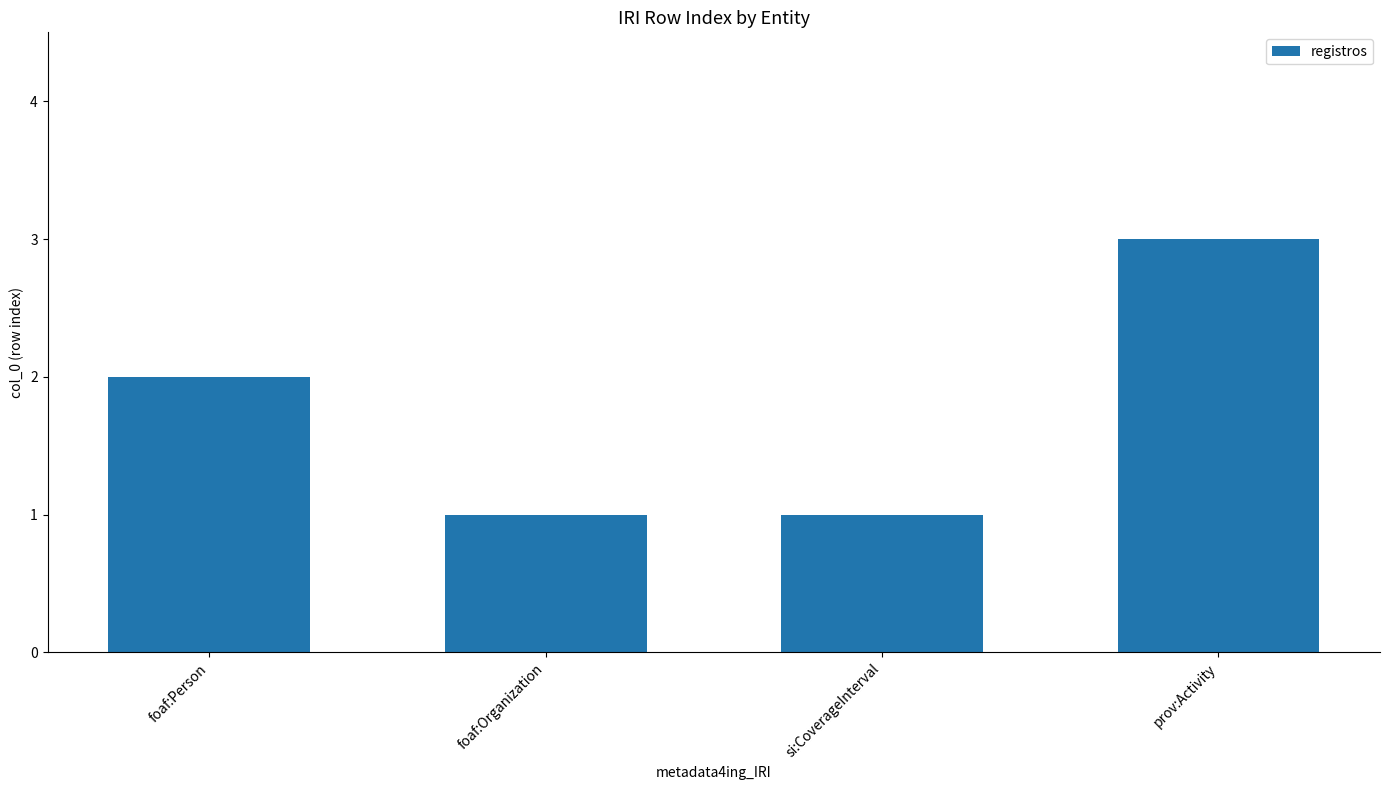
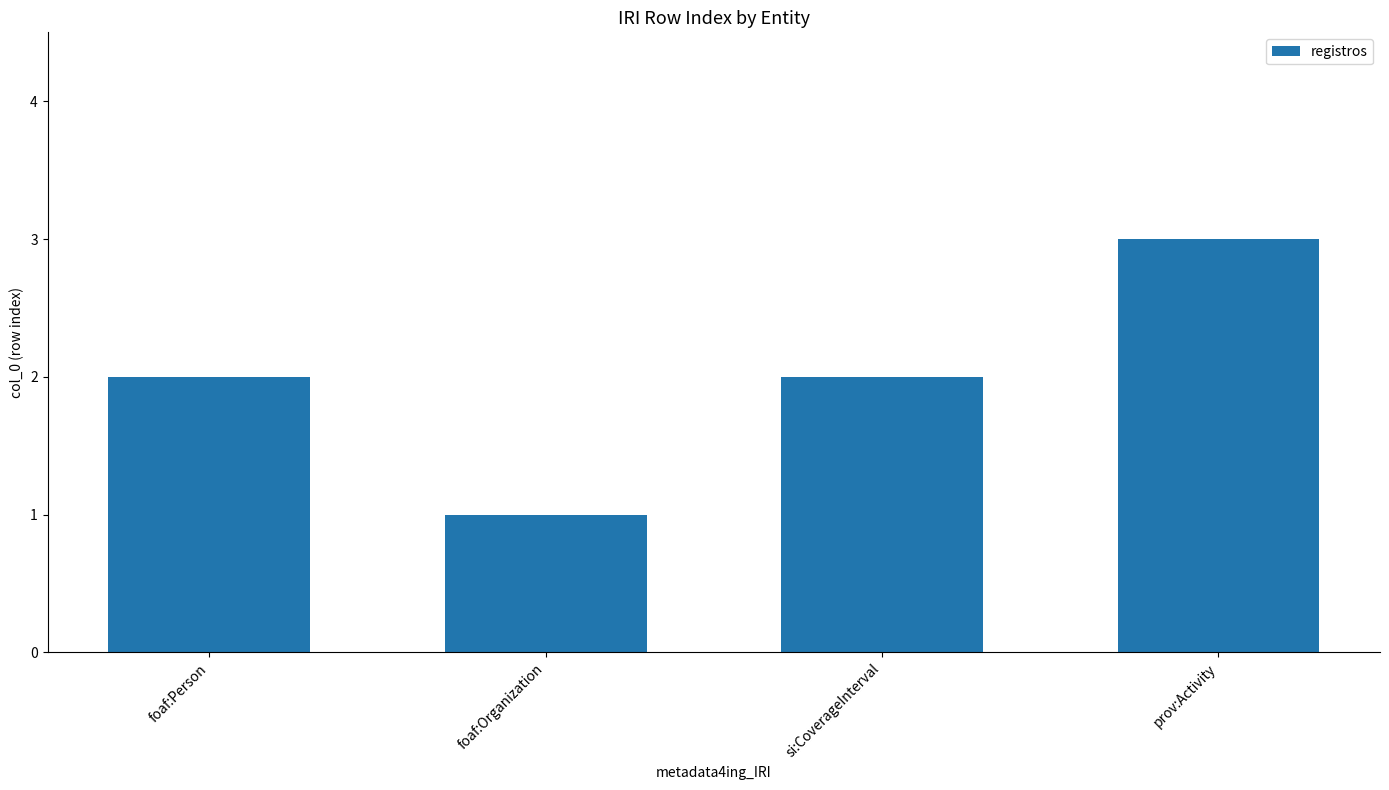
si:CoverageInterval: 1 -> 2
